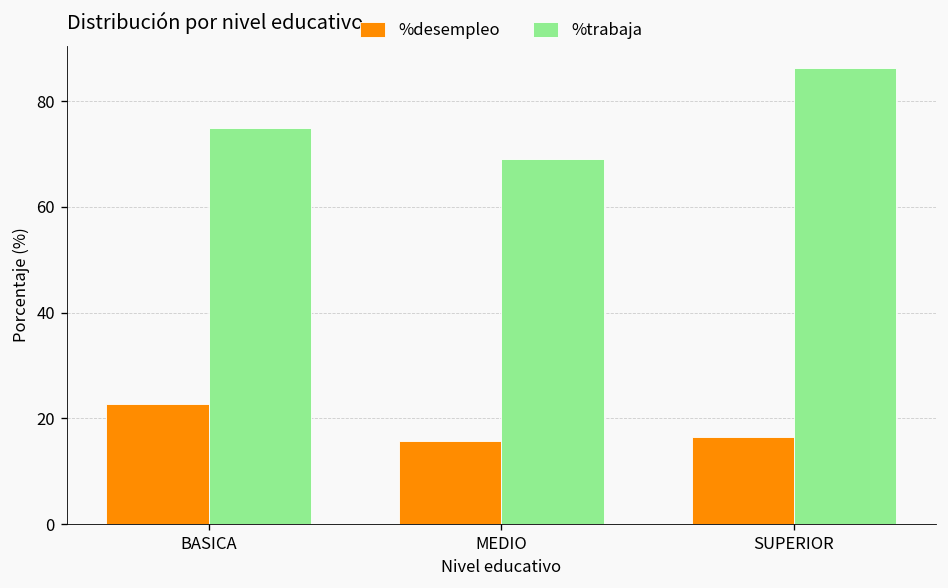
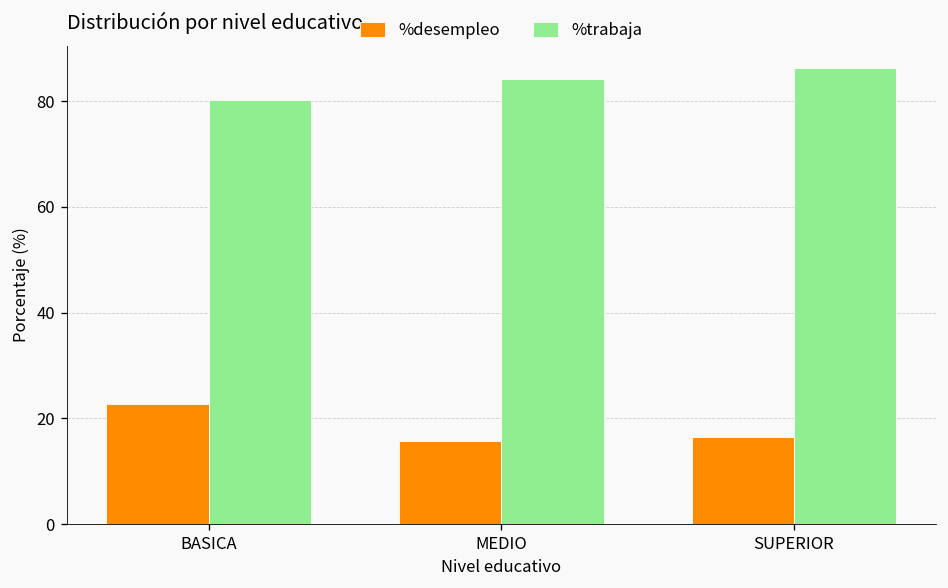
%trabaja, BASICA: 75 -> 80
%trabaja, MEDIO: 69 -> 84
